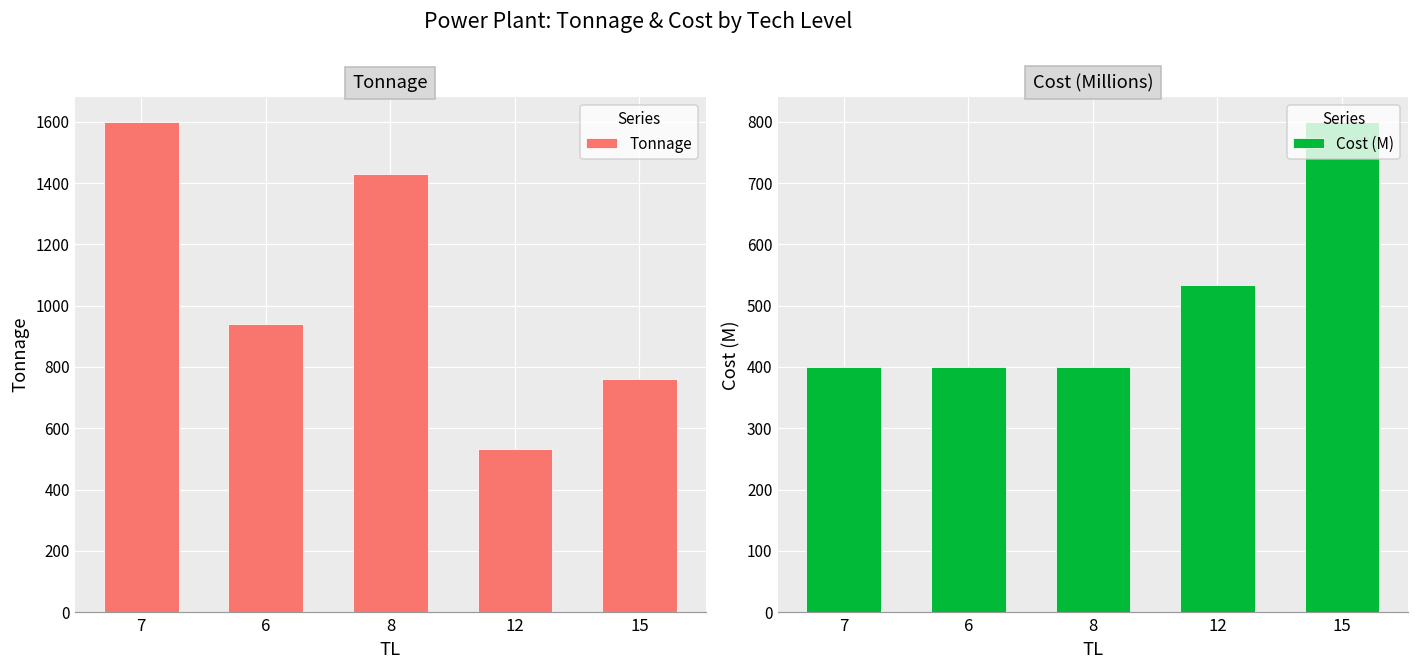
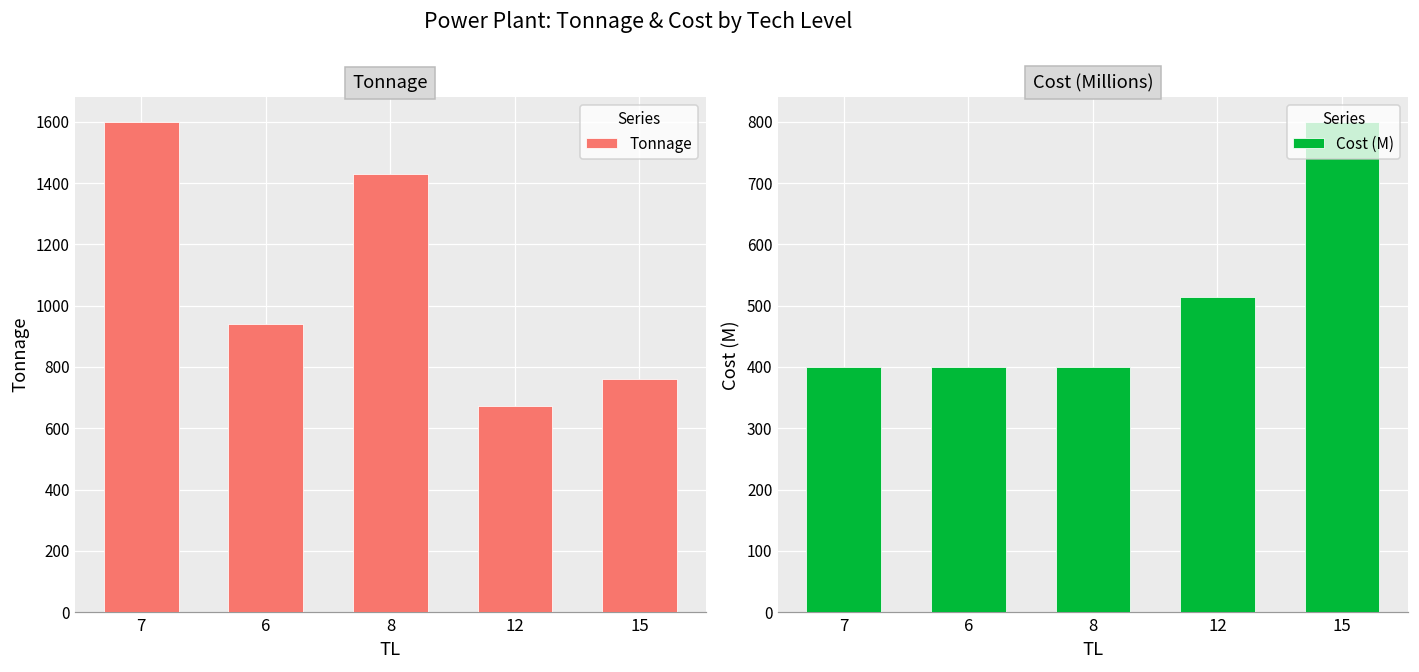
Tonnage, 12: 530 -> 670
Cost (Millions), 12: 530 -> 510
